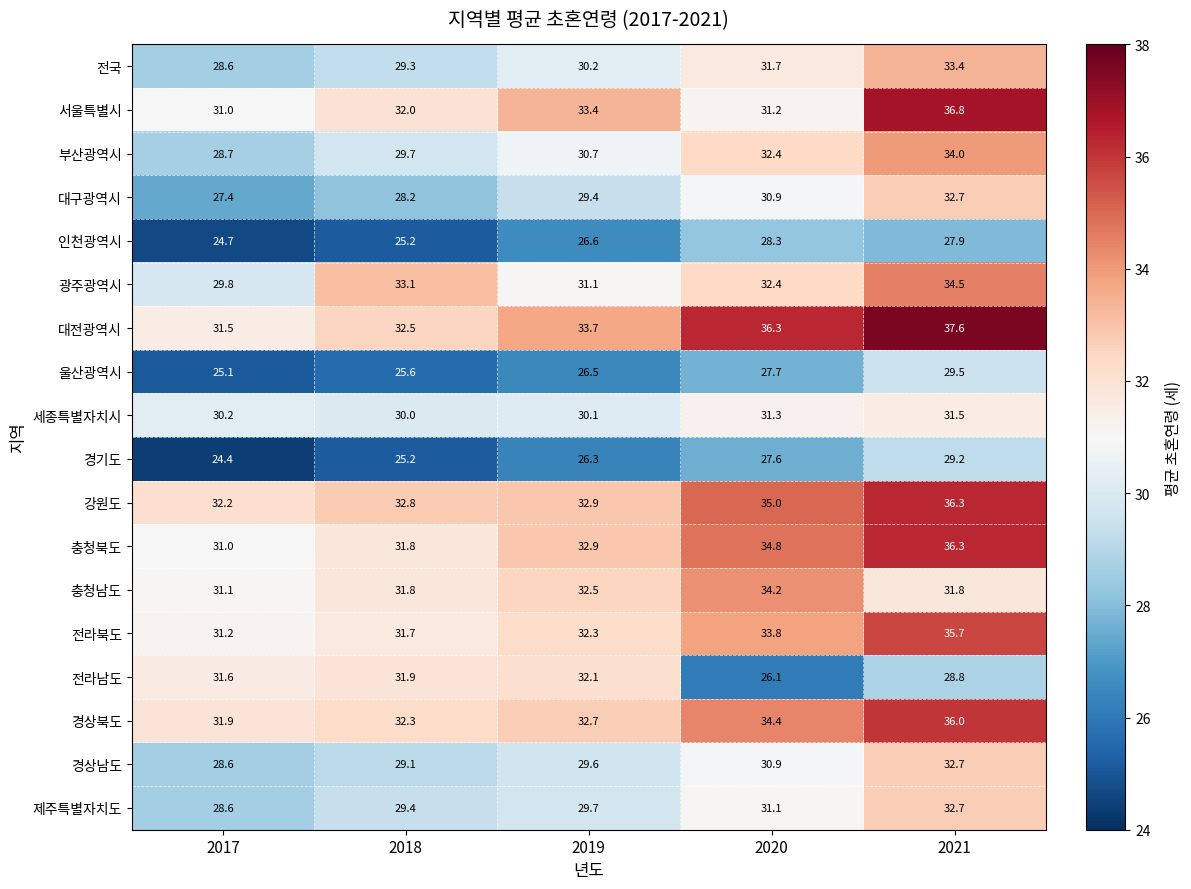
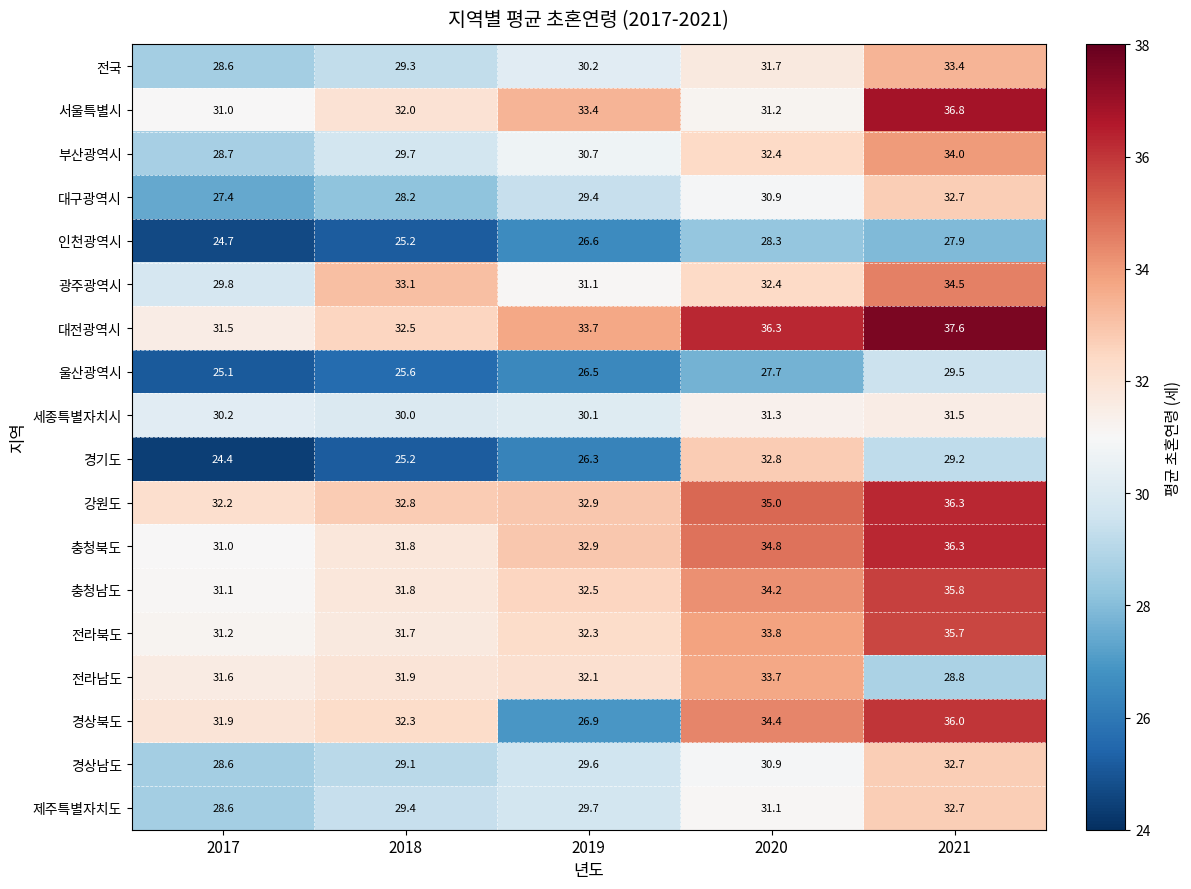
경기도, 2020: 27.6 -> 32.8
충청남도, 2021: 31.8 -> 35.8
전라남도, 2020: 26.1 -> 33.7
경상북도, 2019: 32.7 -> 26.9
